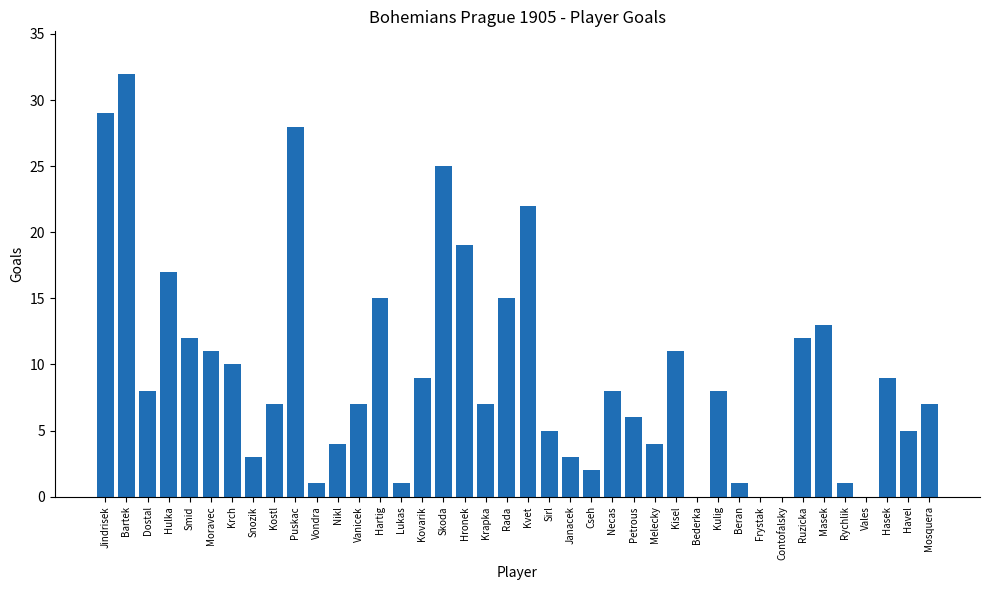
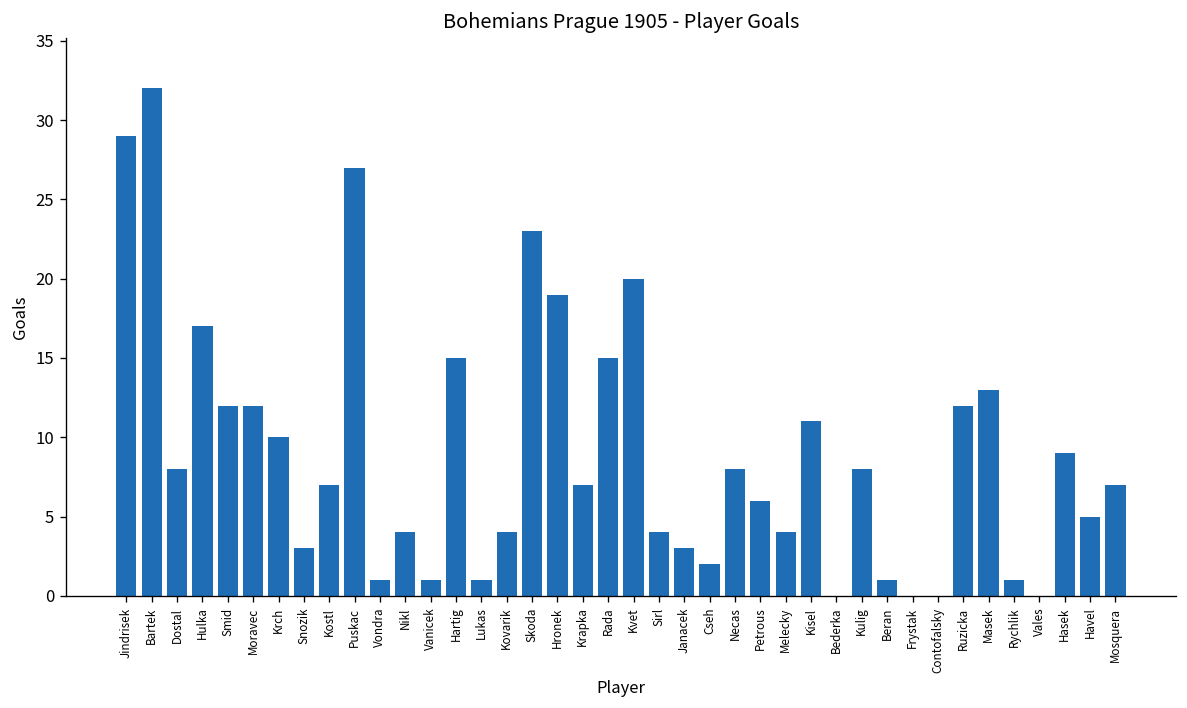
Moravec: 11 -> 12
Puskac: 28 -> 27
Vanicek: 7 -> 1
Kovarik: 9 -> 4
Skoda: 25 -> 23
Kvet: 22 -> 20
Sirl: 5 -> 4
